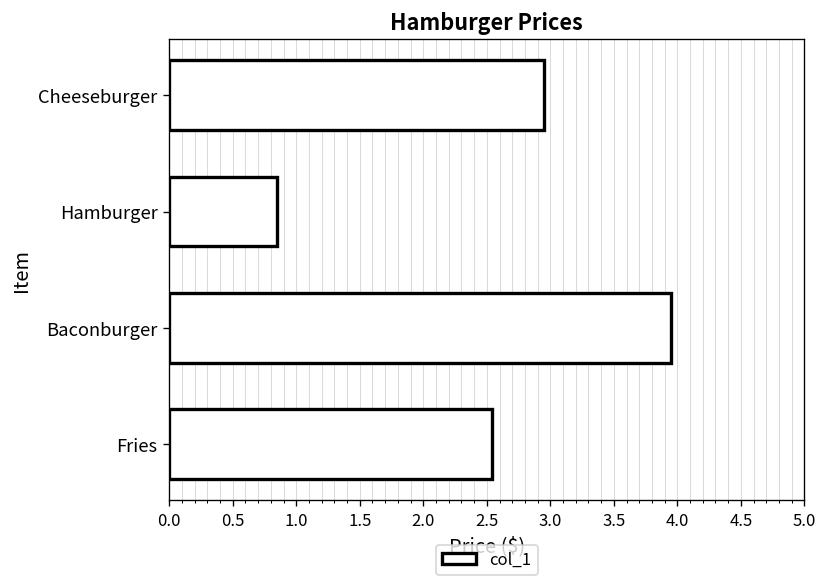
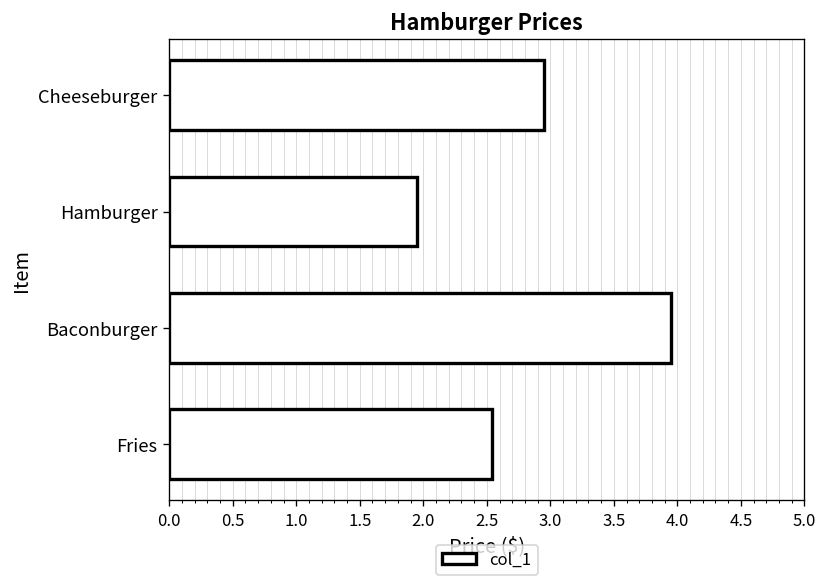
Hamburger: 0.85 -> 1.95
